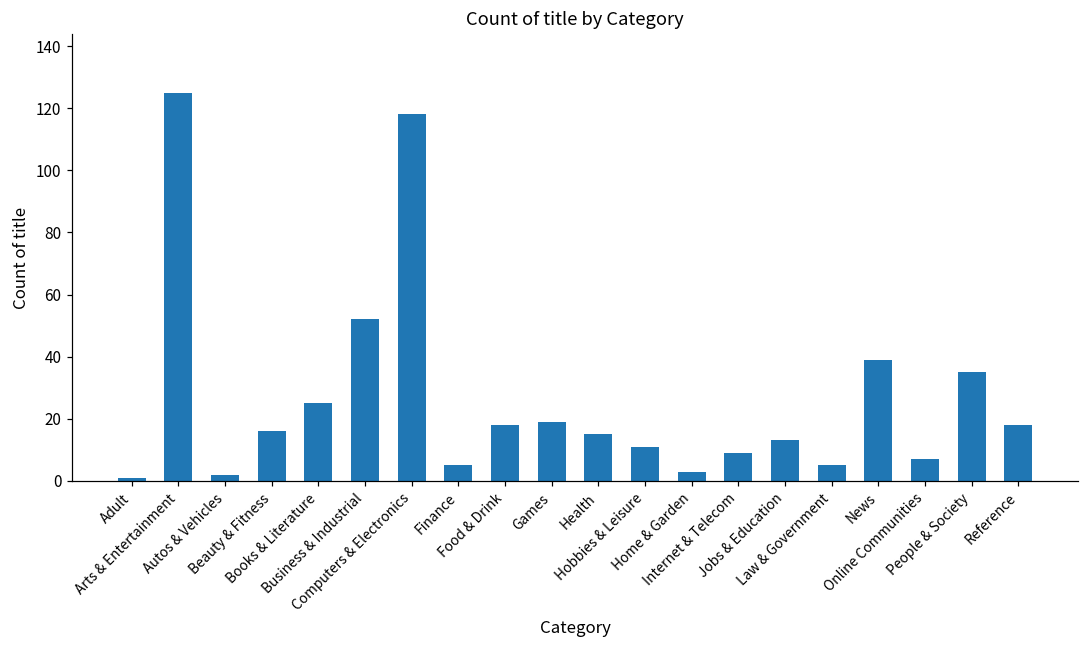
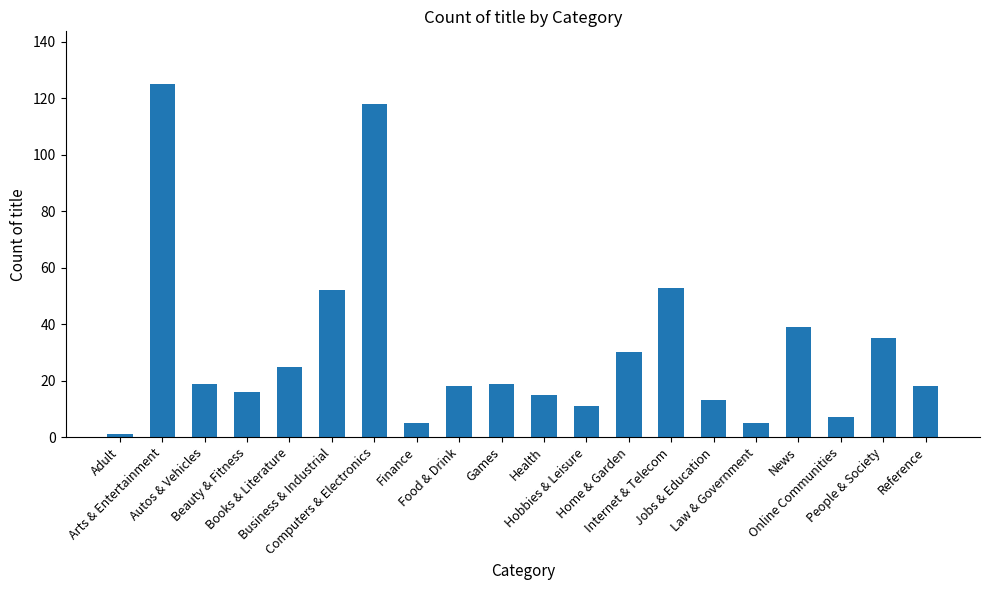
Autos & Vehicles: 2 -> 19
Home & Garden: 3 -> 30
Internet & Telecom: 9 -> 53
